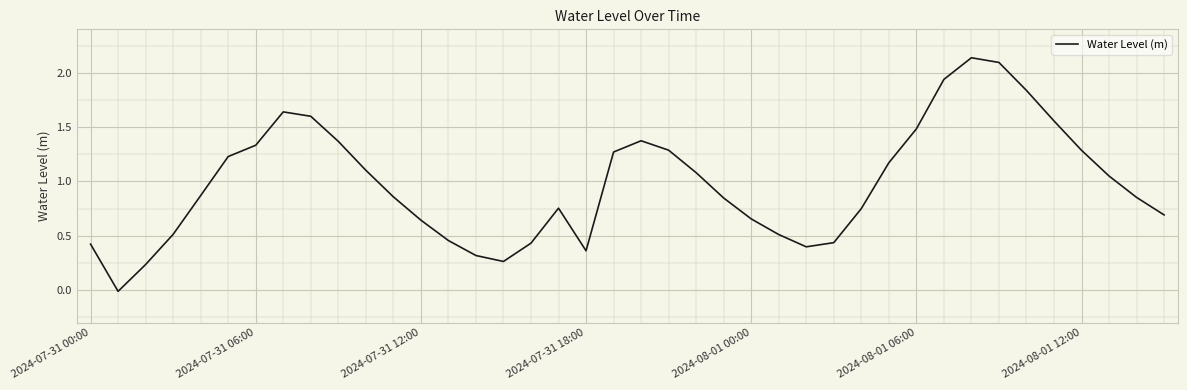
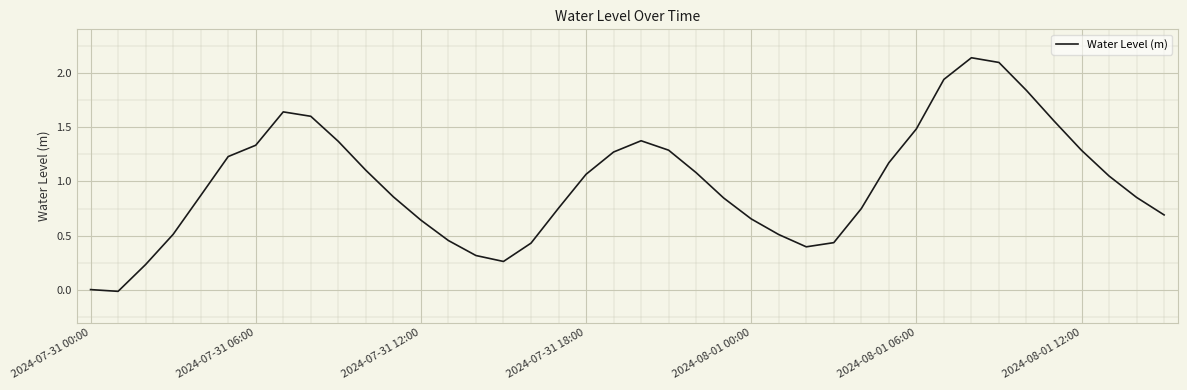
2024-07-31 00:00: 0.42 -> 0.01
2024-07-31 18:00: 0.36 -> 1.07
